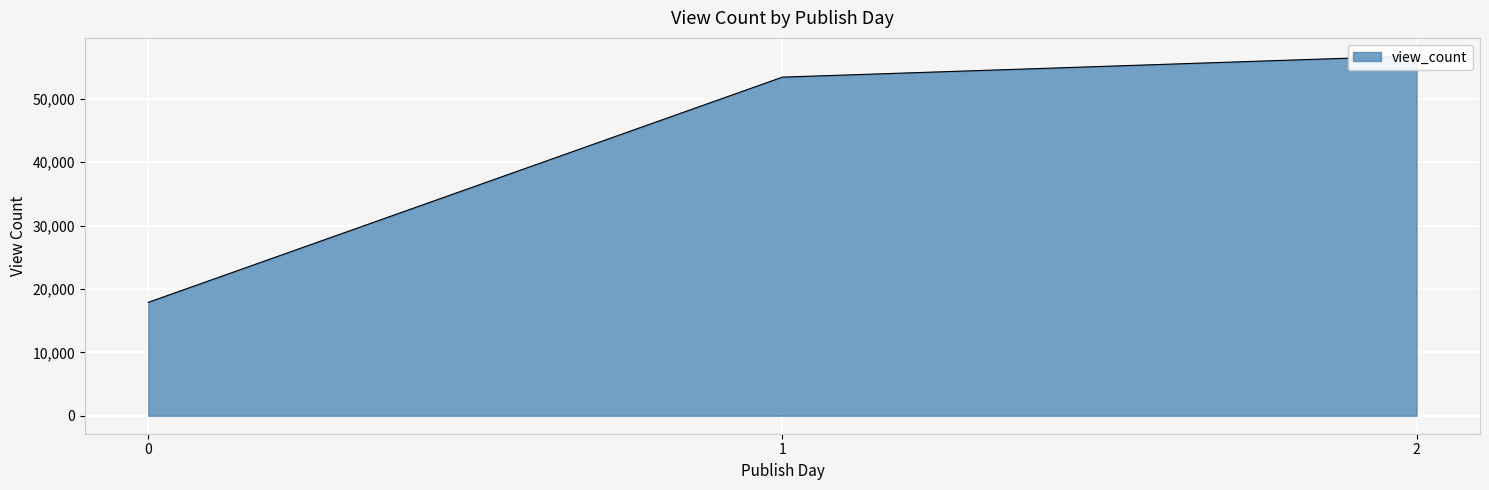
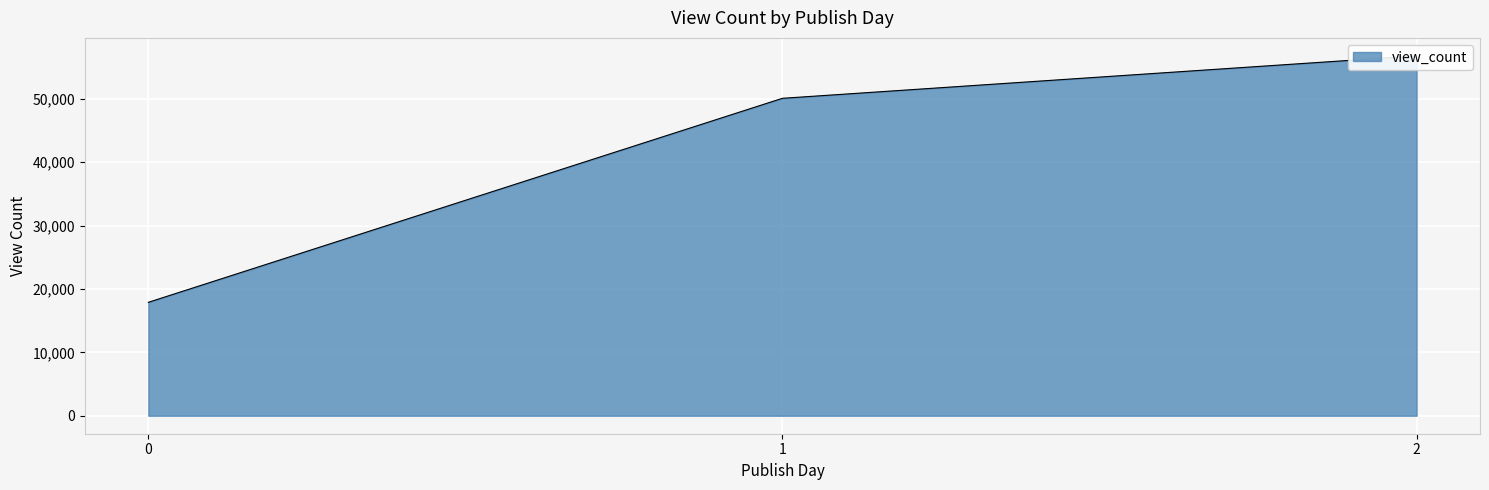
1: 53,000 -> 50,000
